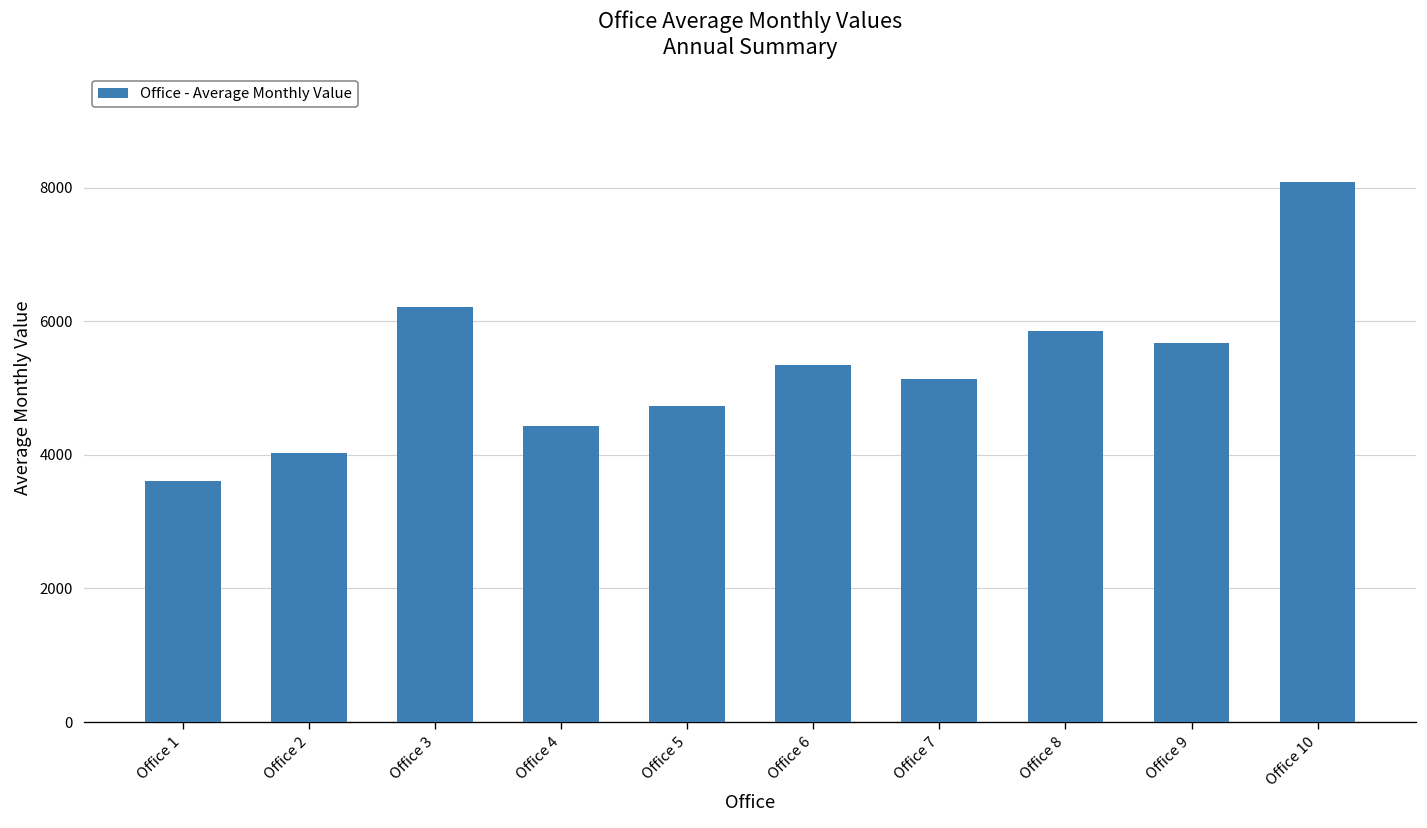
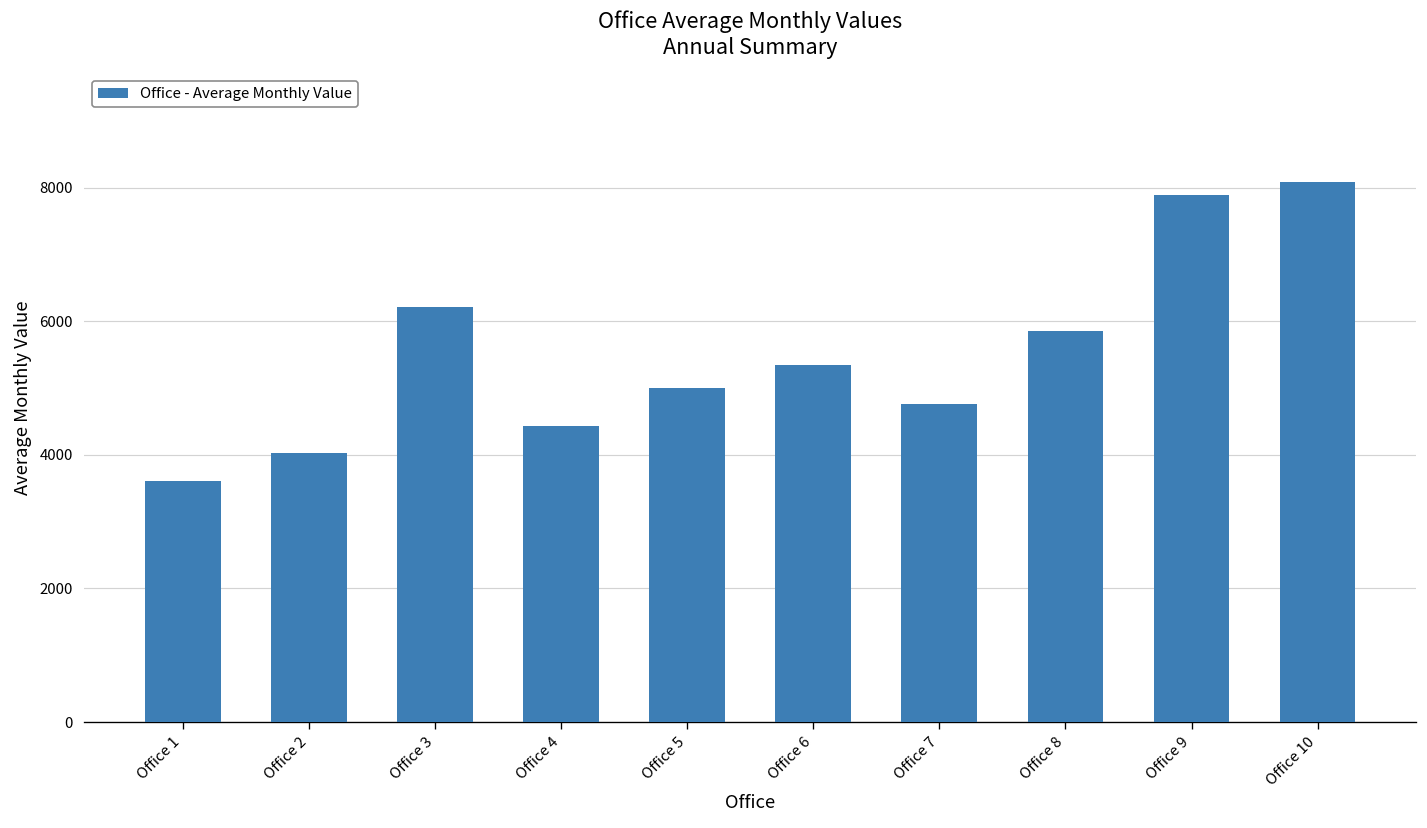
Office 5: 4700 -> 5000
Office 7: 5100 -> 4800
Office 9: 5700 -> 7900
